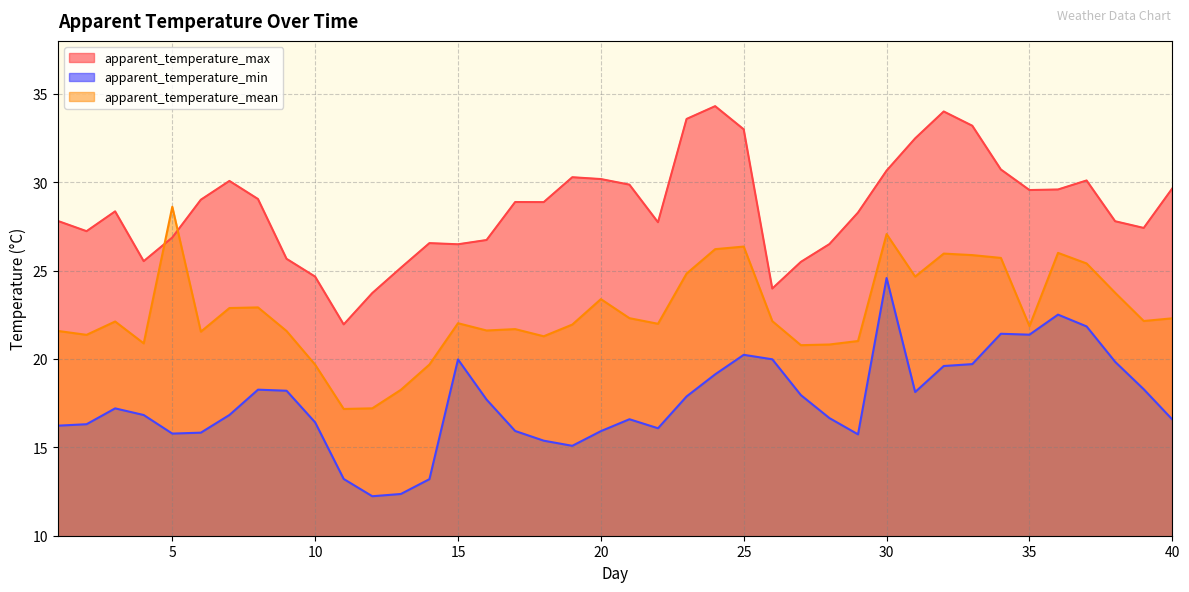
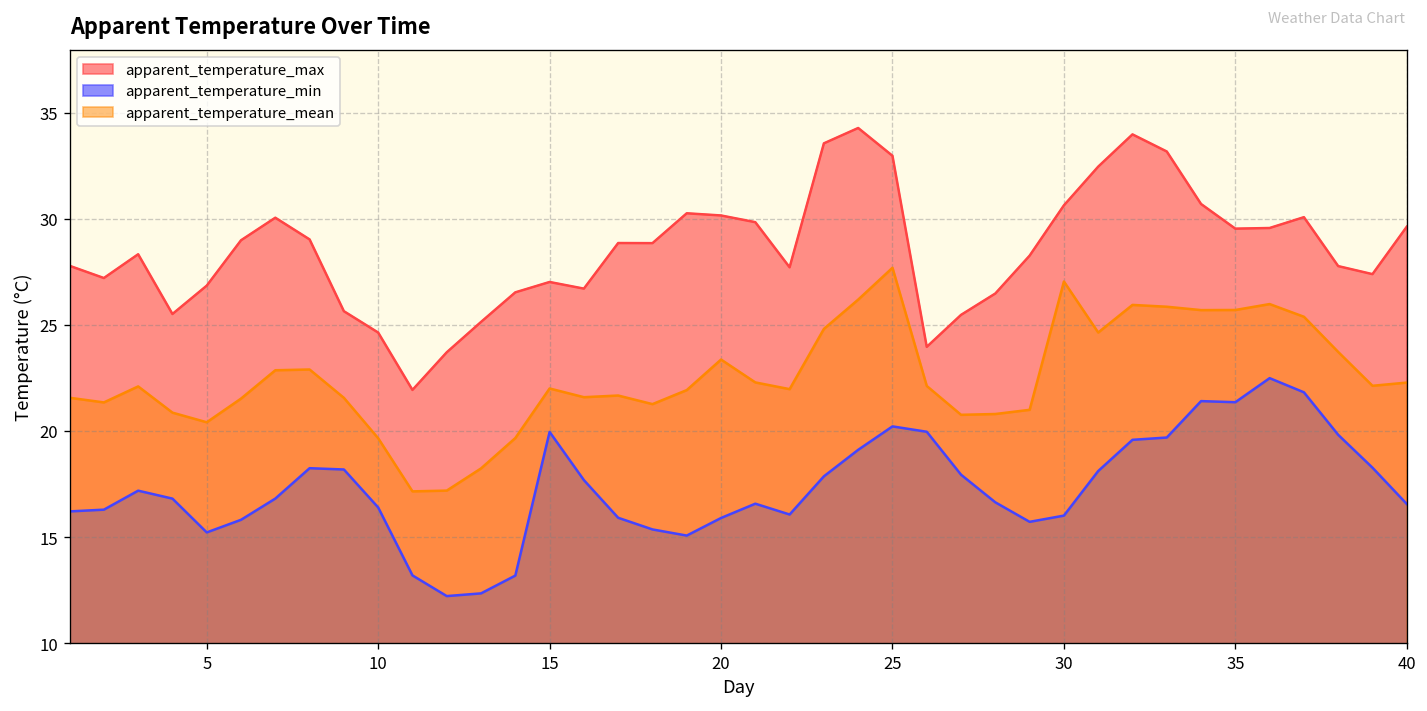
apparent_temperature_min, 5: 15.8 -> 15.2
apparent_temperature_mean, 5: 28.6 -> 20.4
apparent_temperature_max, 15: 26.5 -> 27.0
apparent_temperature_mean, 25: 26.4 -> 27.7
apparent_temperature_min, 30: 24.6 -> 16.0
apparent_temperature_mean, 35: 21.9 -> 25.7
